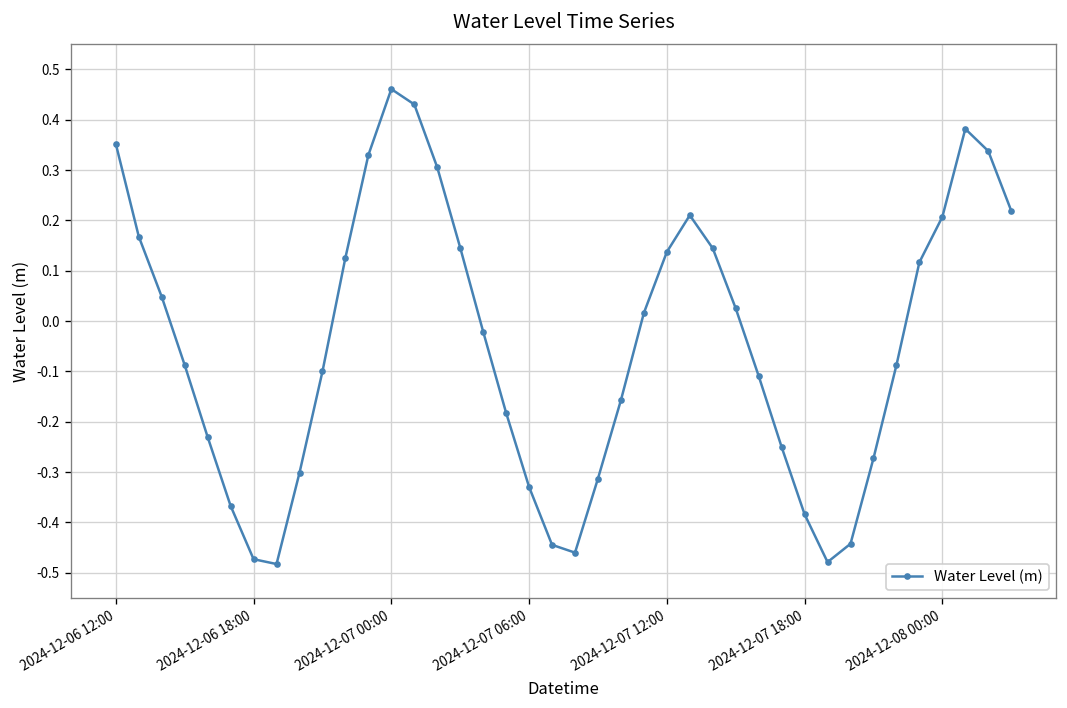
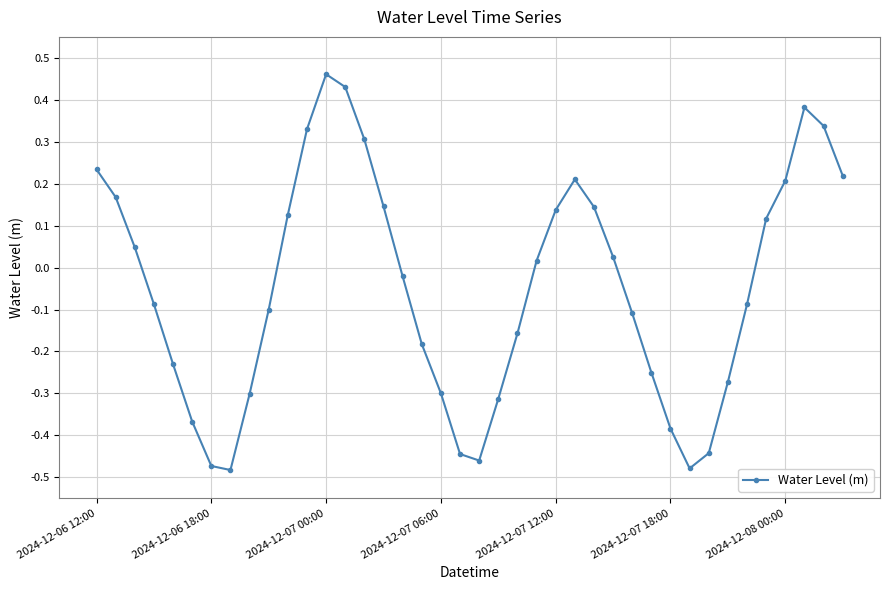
2024-12-06 12:00: 0.35 -> 0.23
2024-12-07 06:00: -0.33 -> -0.30
